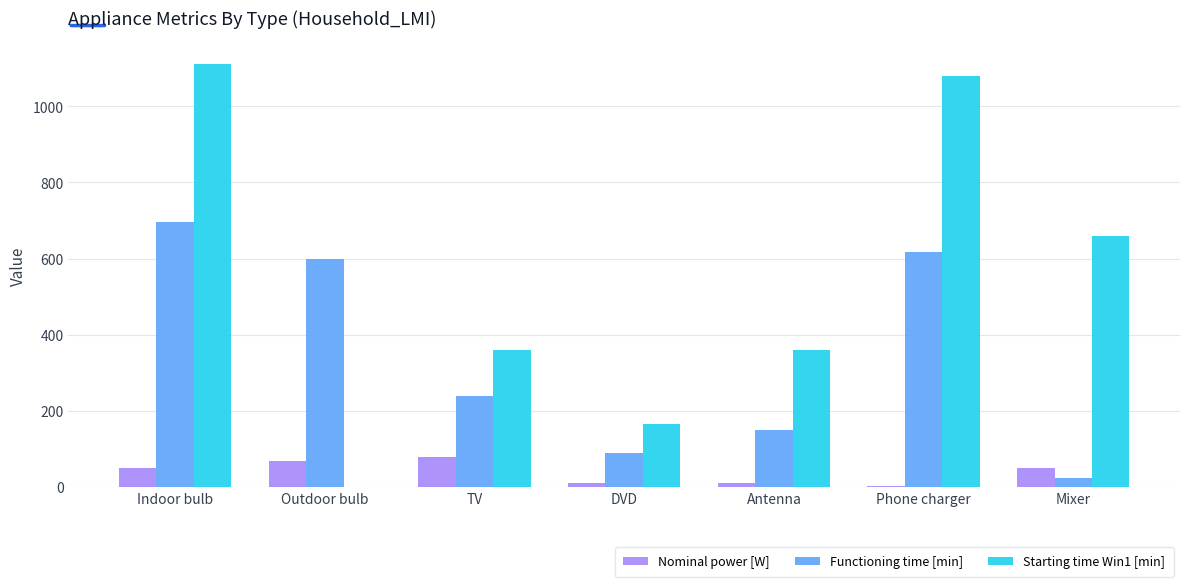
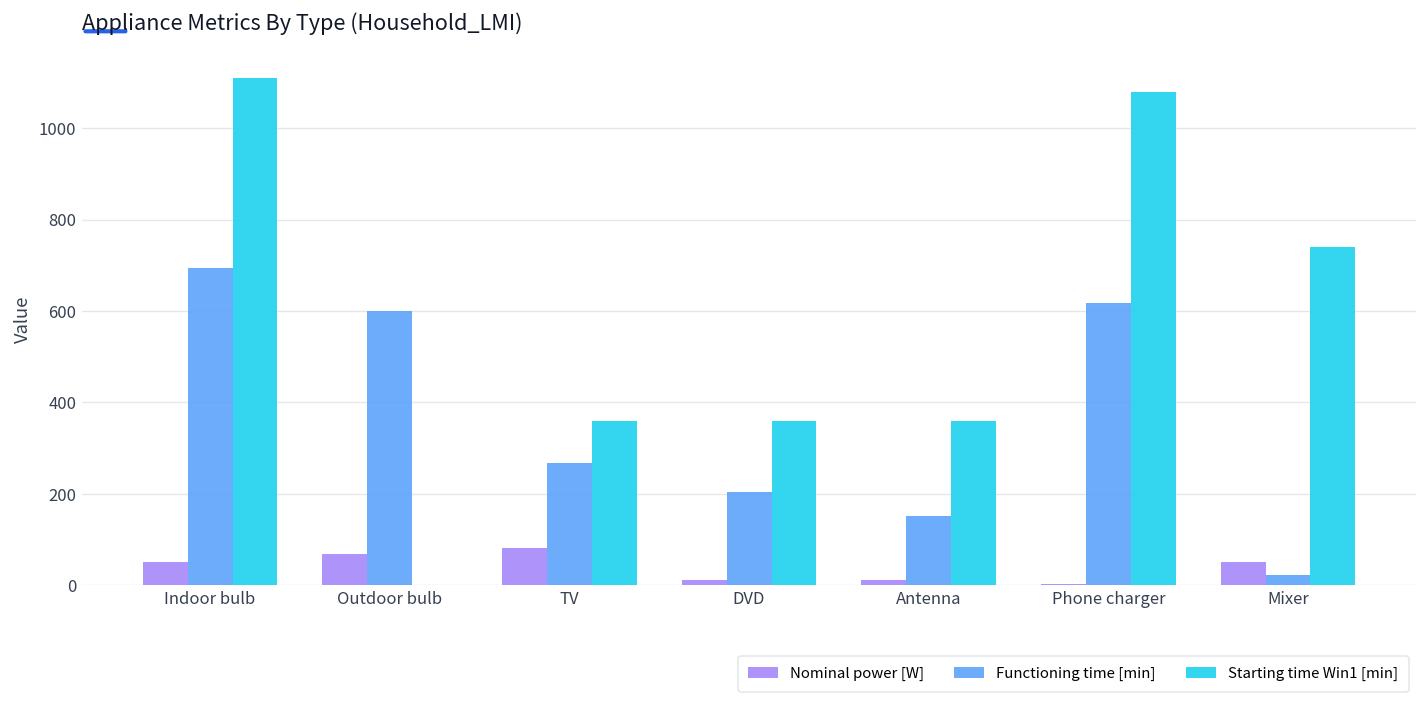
Functioning time [min], TV: 240 -> 270
Functioning time [min], DVD: 90 -> 200
Starting time Win1 [min], DVD: 170 -> 360
Starting time Win1 [min], Mixer: 660 -> 740
